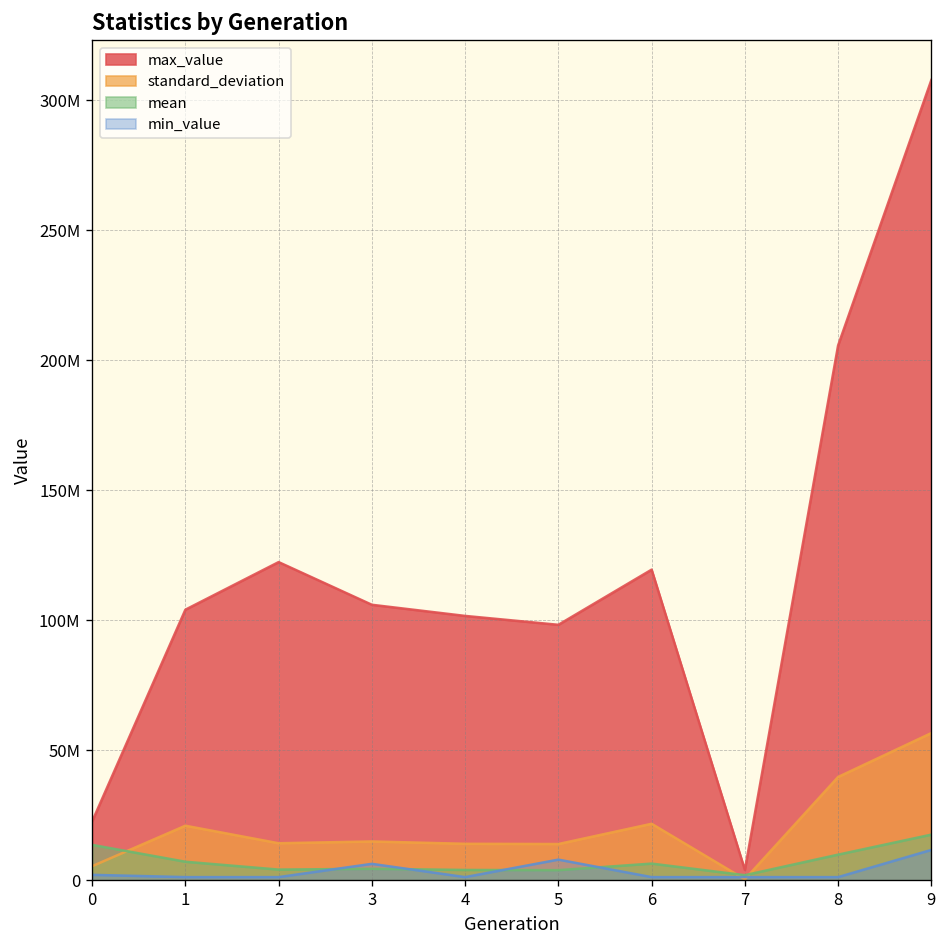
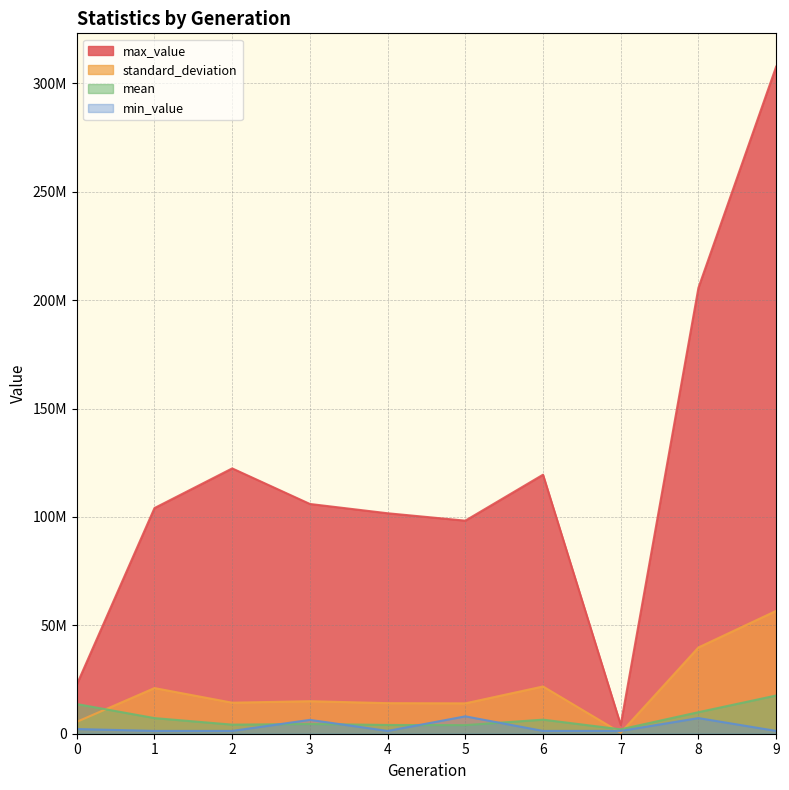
min_value, 8: 1000000 -> 7000000
min_value, 9: 12000000 -> 1000000
